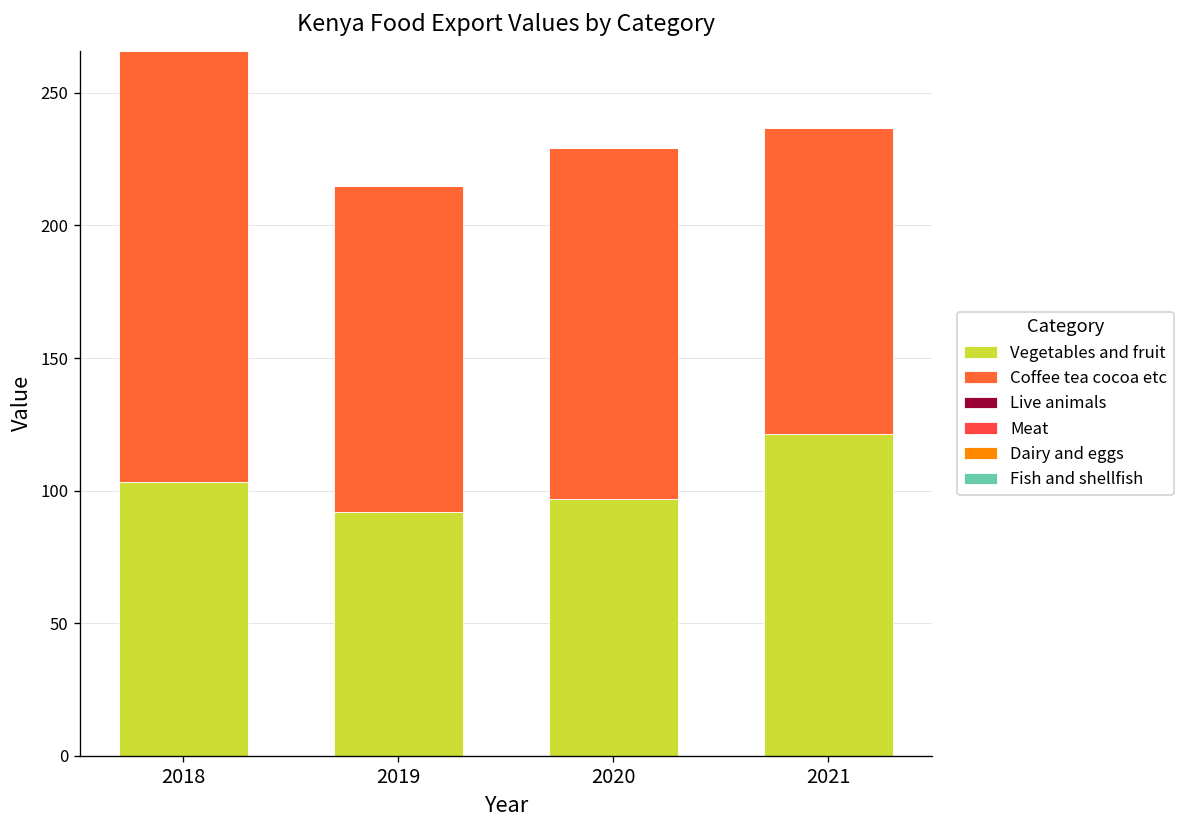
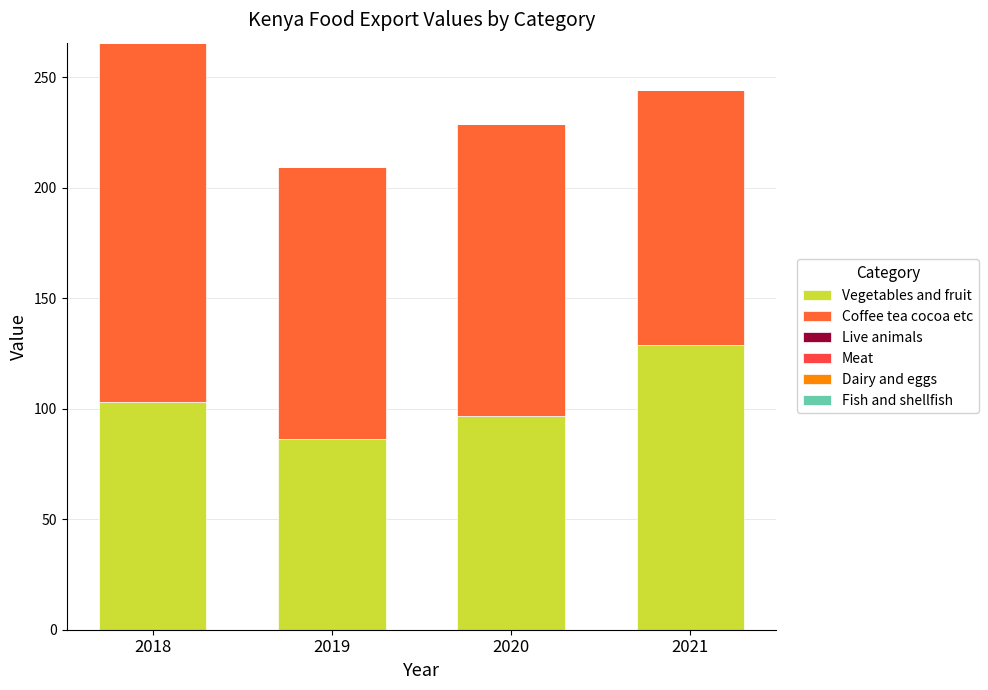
Vegetables and fruit, 2019: 92 -> 87
Vegetables and fruit, 2021: 121 -> 129
